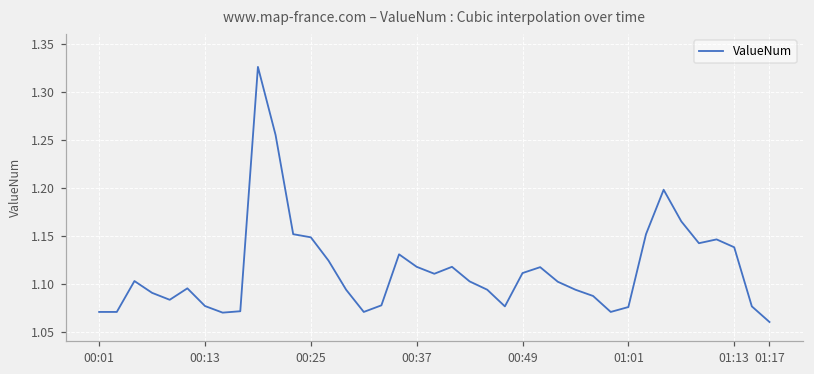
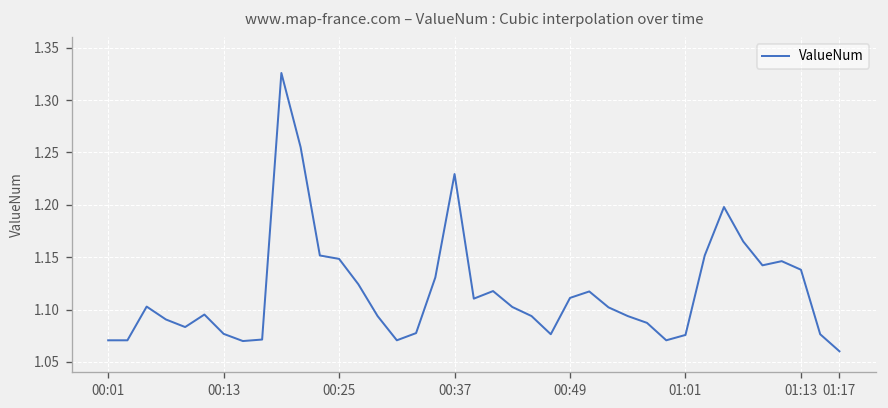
00:37: 1.12 -> 1.23
